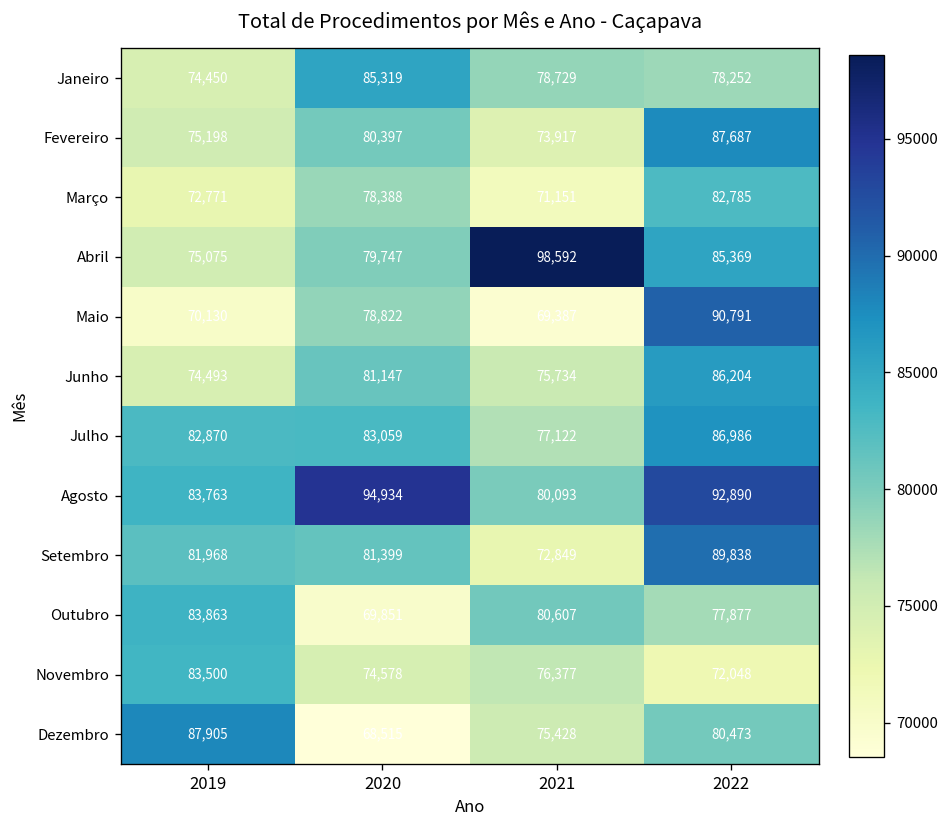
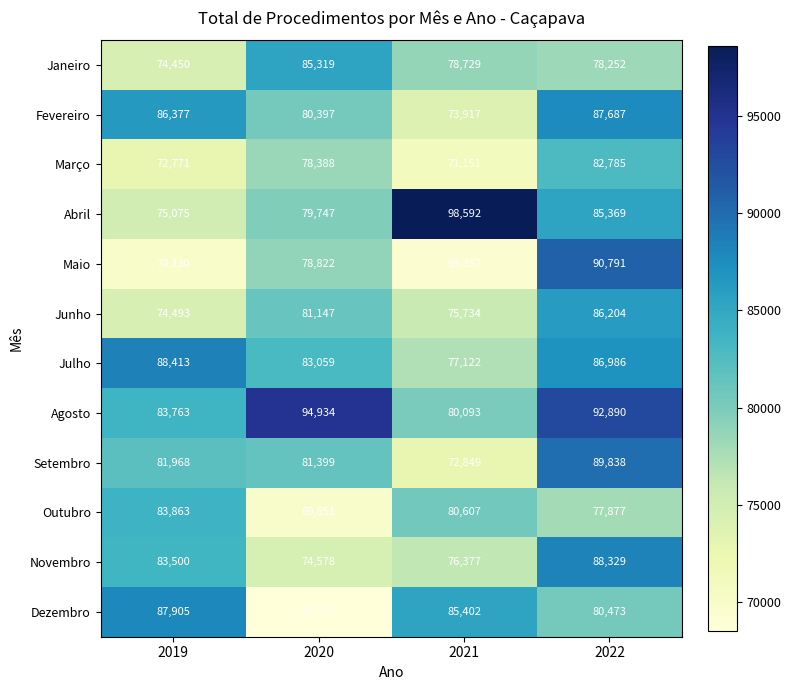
Fevereiro, 2019: 75,198 -> 86,377
Julho, 2019: 82,870 -> 88,413
Novembro, 2022: 72,048 -> 88,329
Dezembro, 2021: 75,428 -> 85,402
